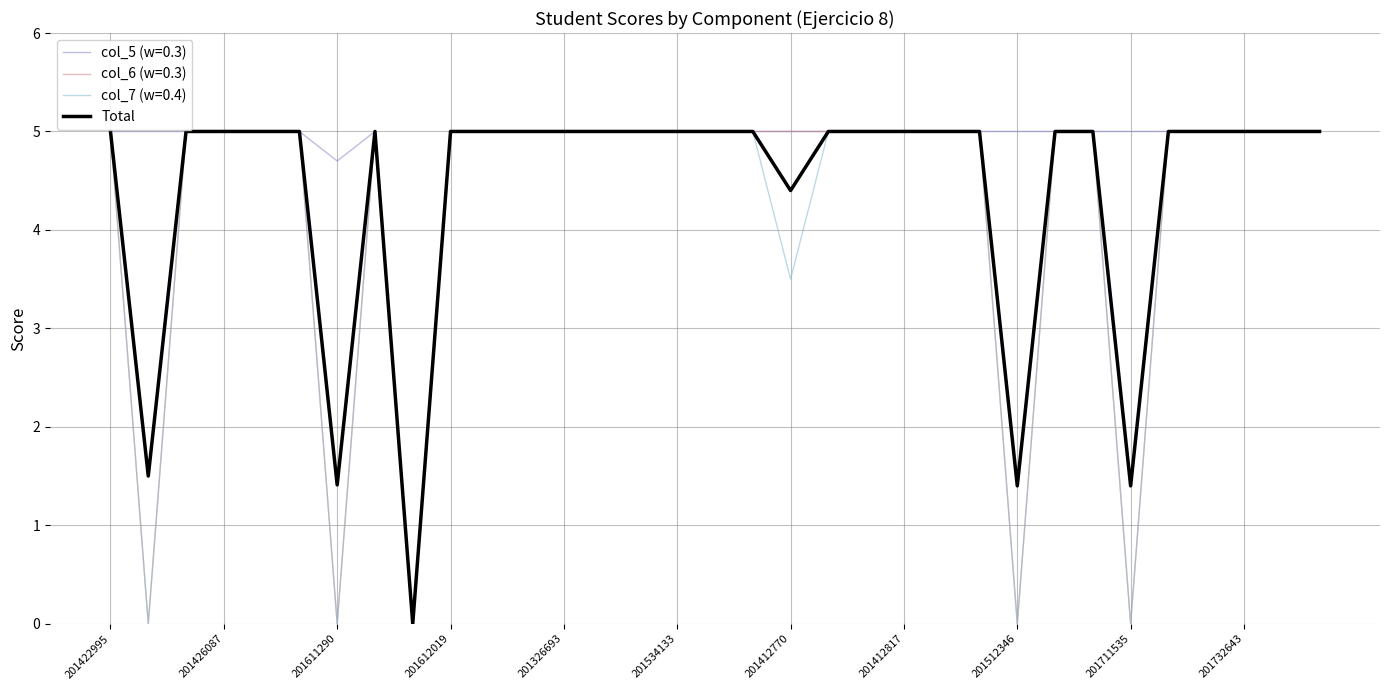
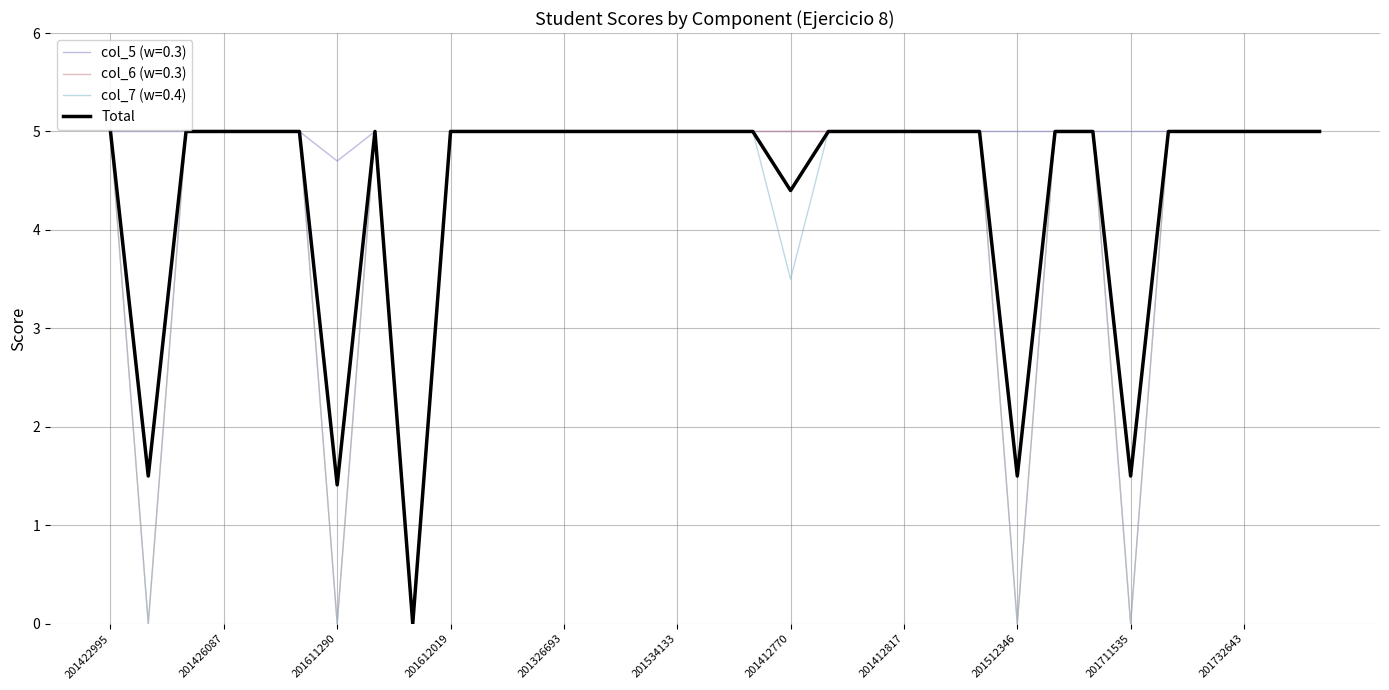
Total, 201512346: 1.4 -> 1.5
Total, 201711535: 1.4 -> 1.5
